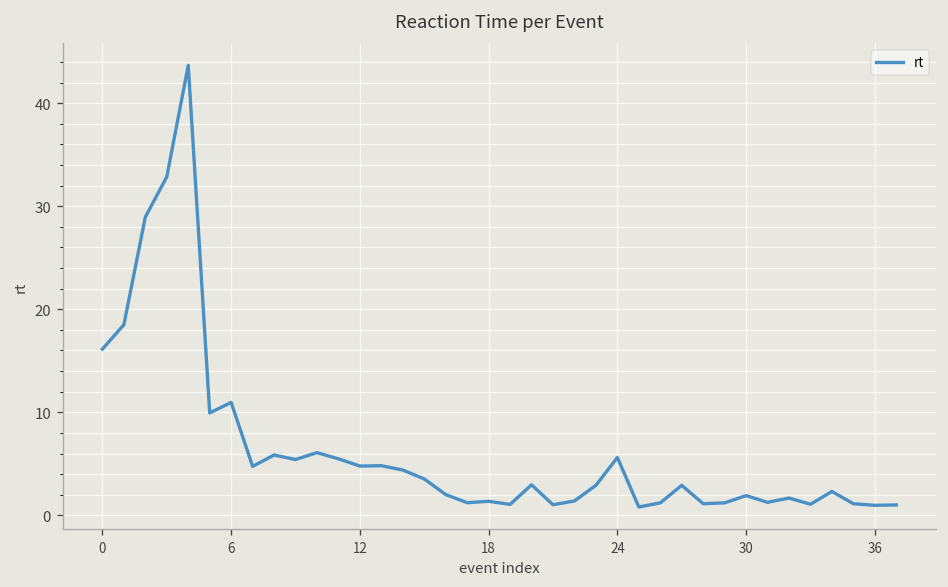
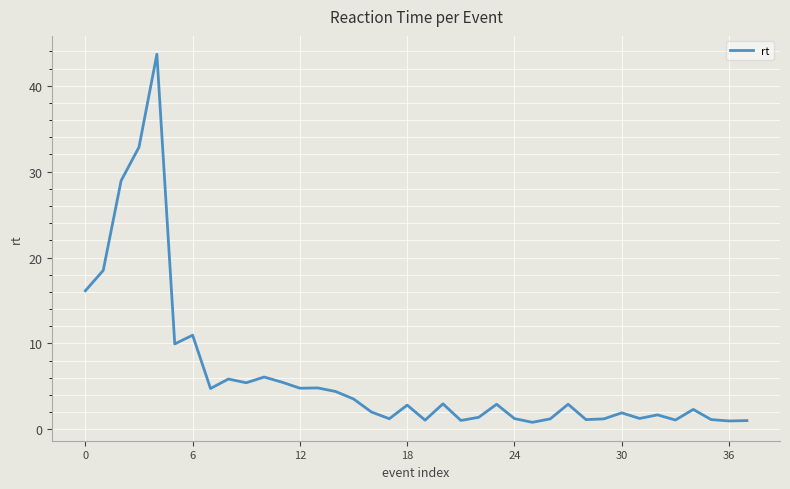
18: 1 -> 3
24: 6 -> 1
